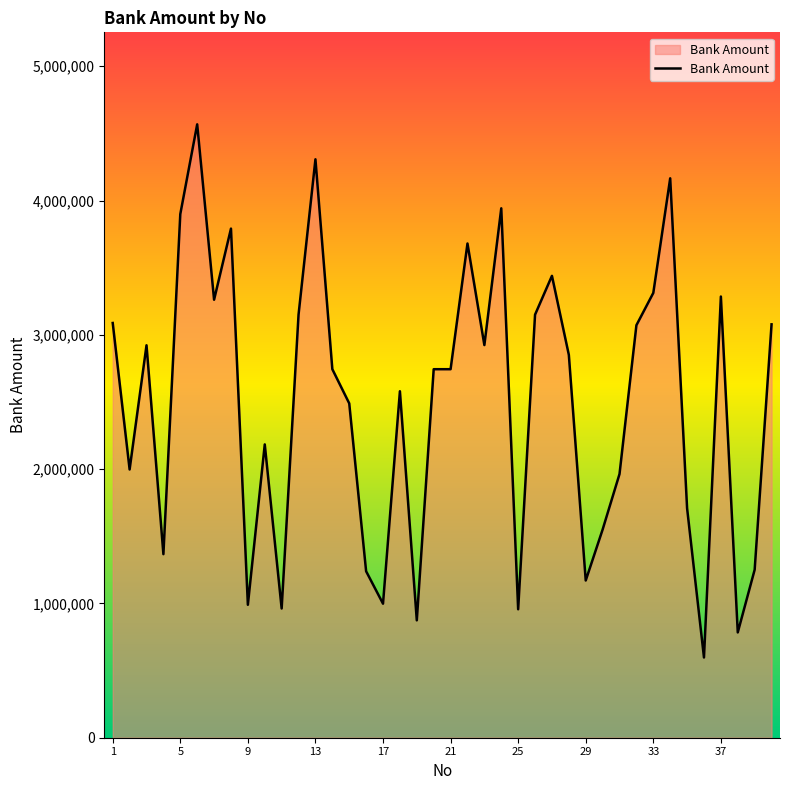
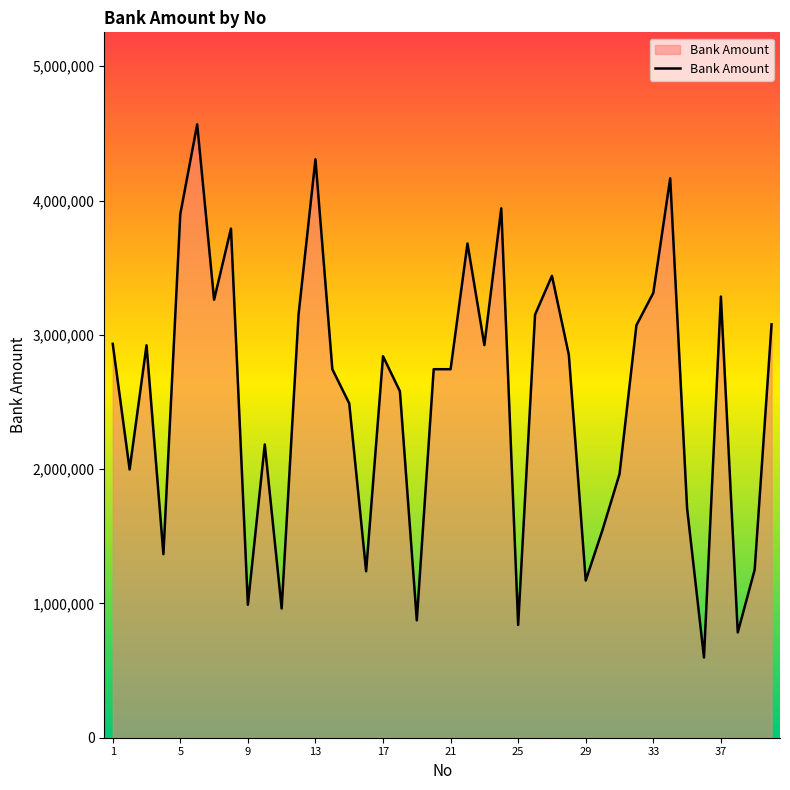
1: 3,090,000 -> 2,930,000
17: 1,000,000 -> 2,840,000
25: 960,000 -> 840,000
